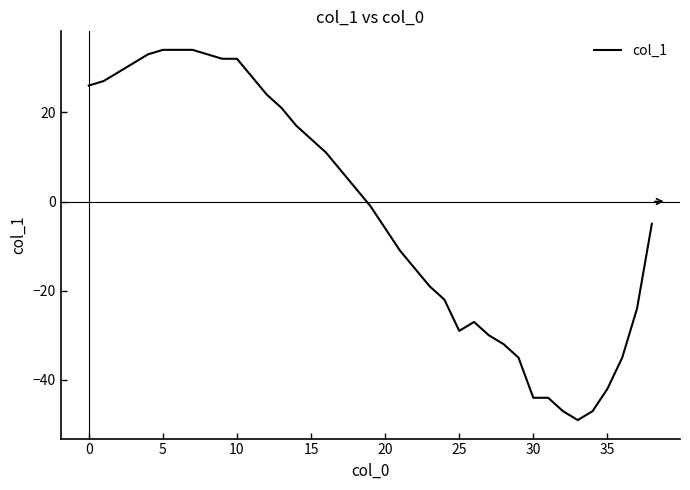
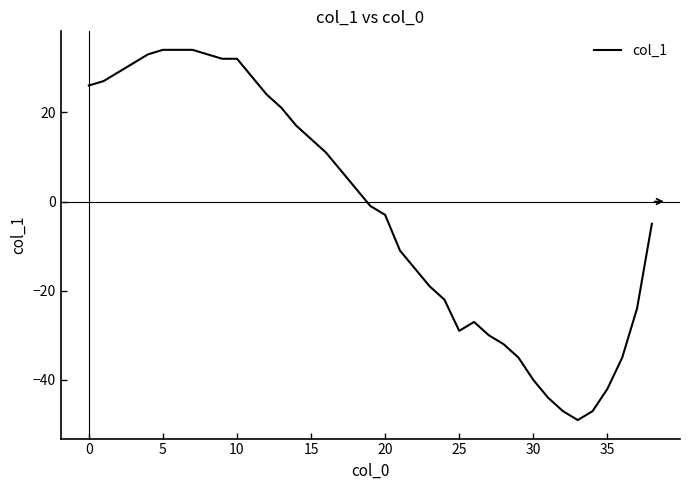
20: -6 -> -3
30: -44 -> -40
